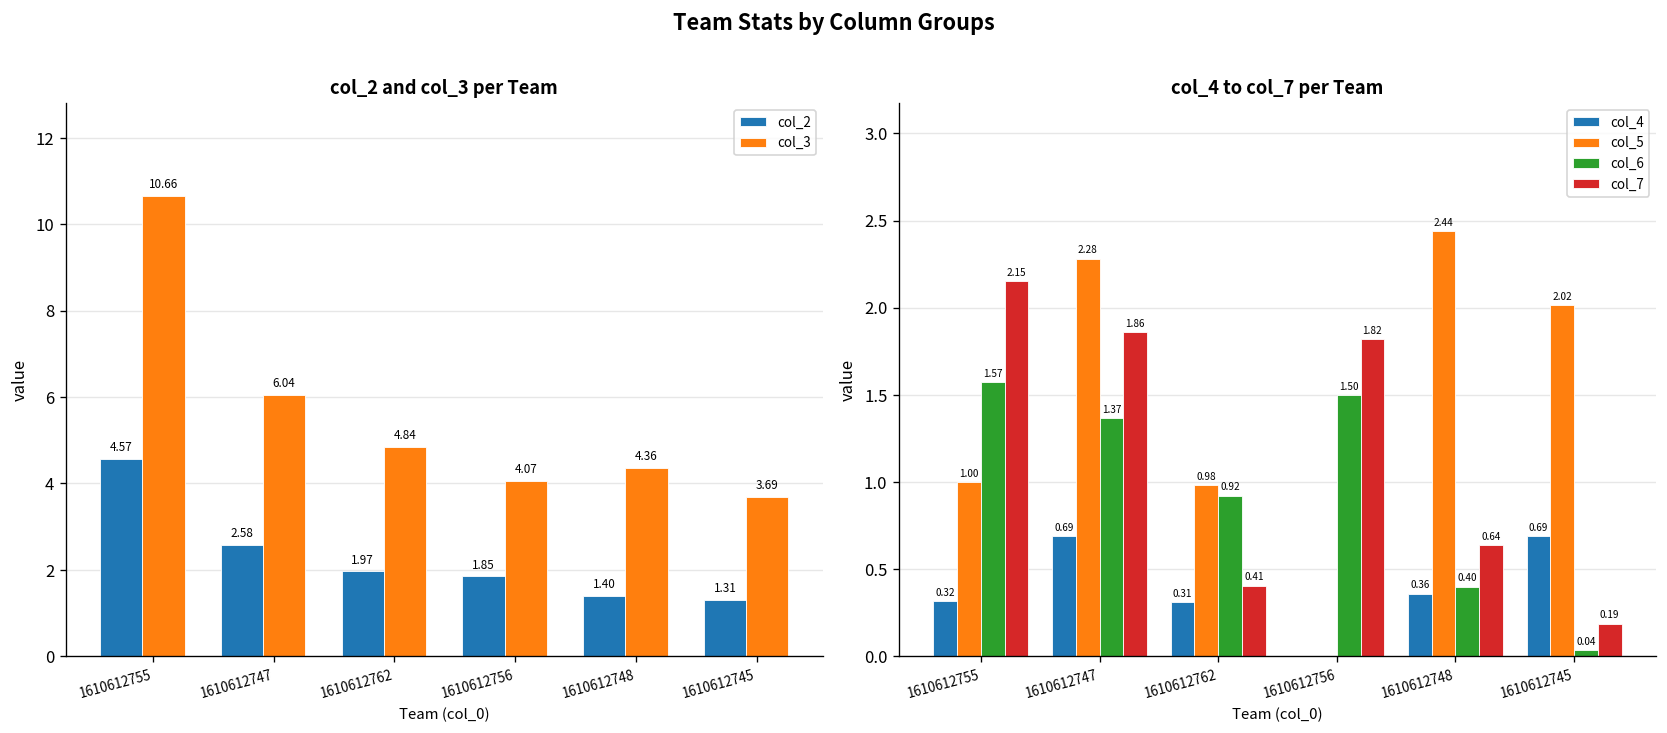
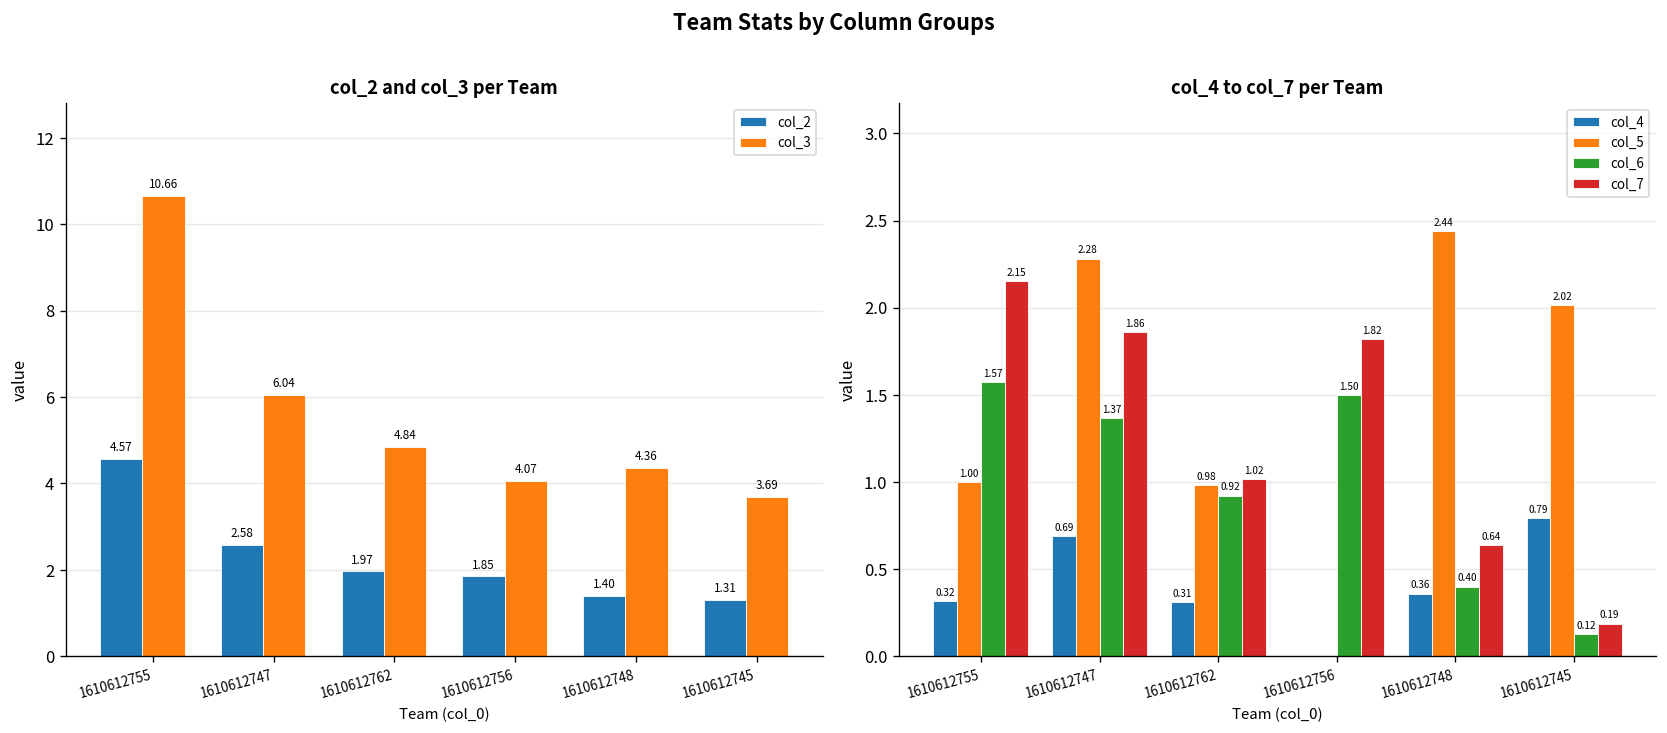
col_4 to col_7 per Team, col_7, 1610612762: 0.41 -> 1.02
col_4 to col_7 per Team, col_4, 1610612745: 0.69 -> 0.79
col_4 to col_7 per Team, col_6, 1610612745: 0.04 -> 0.12
